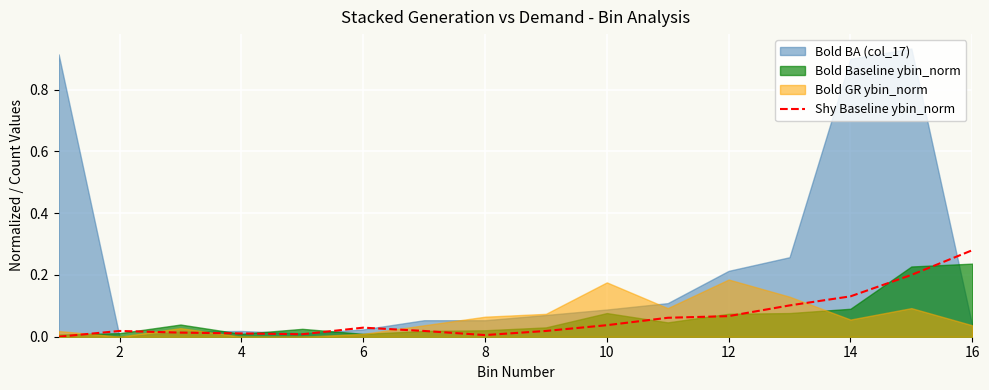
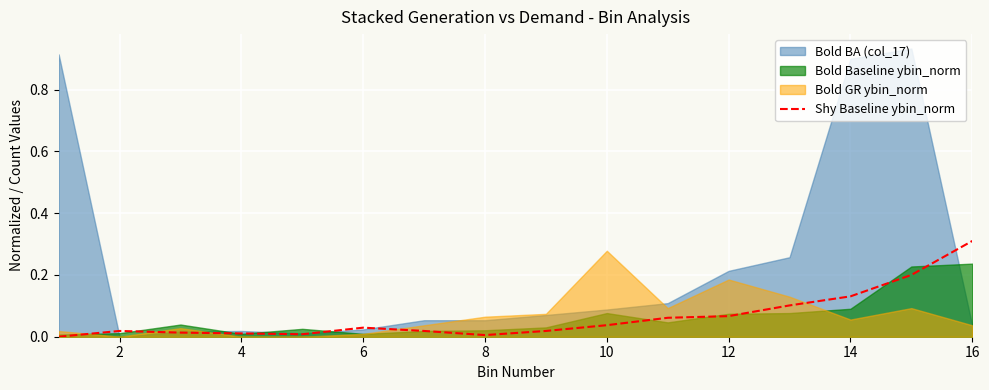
Bold GR ybin_norm, 10: 0.18 -> 0.28
Shy Baseline ybin_norm, 16: 0.28 -> 0.31
